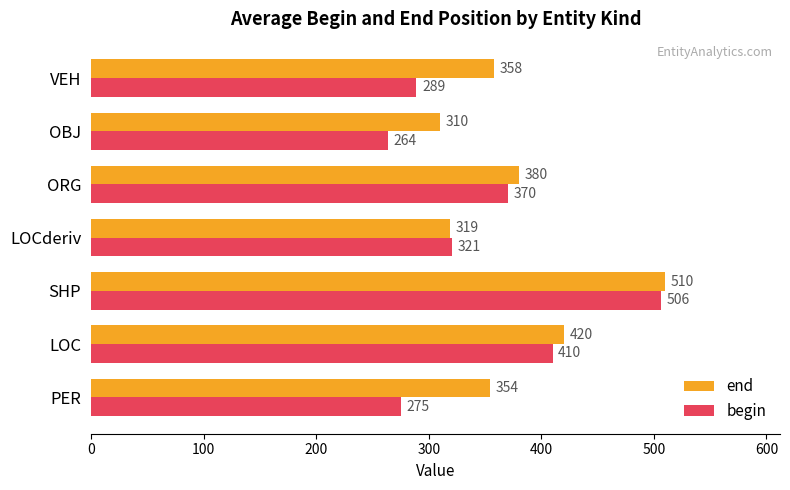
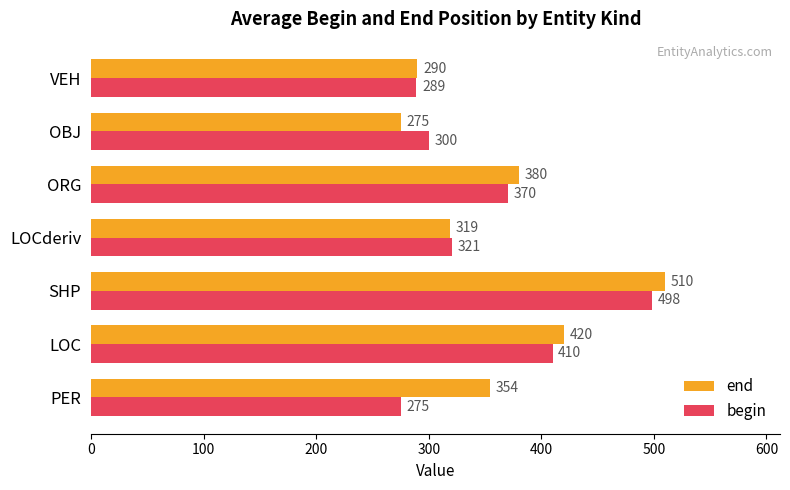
end, VEH: 358 -> 290
end, OBJ: 310 -> 275
begin, OBJ: 264 -> 300
begin, SHP: 506 -> 498
